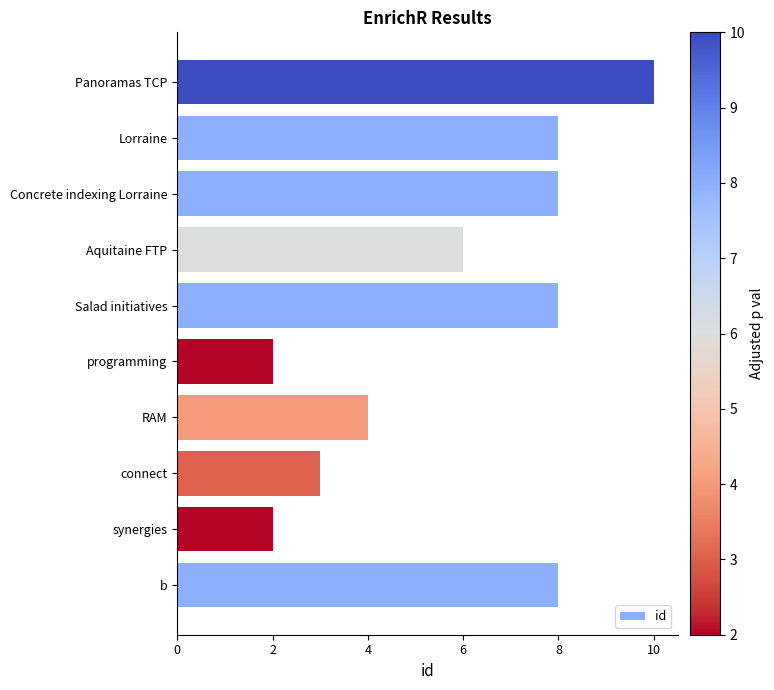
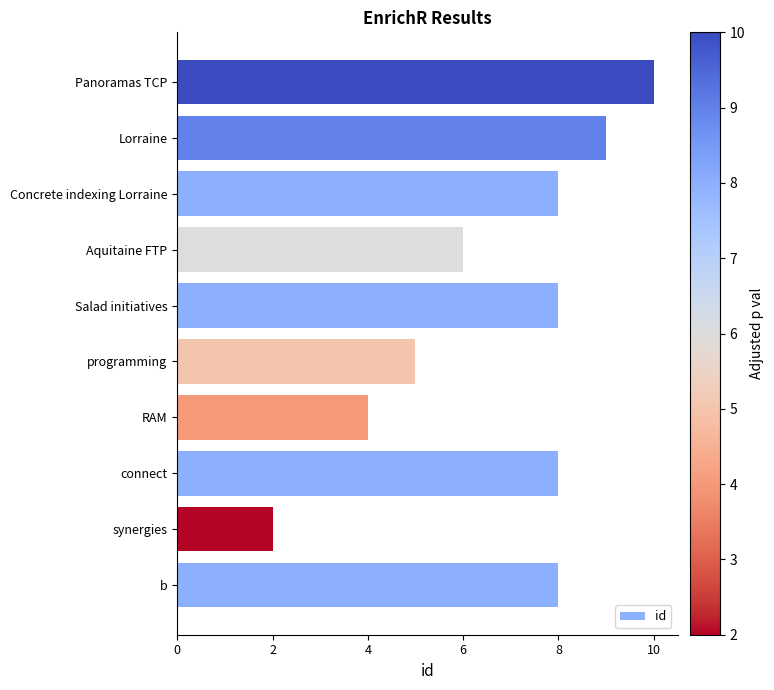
Lorraine: 8 -> 9
programming: 2 -> 5
connect: 3 -> 8
